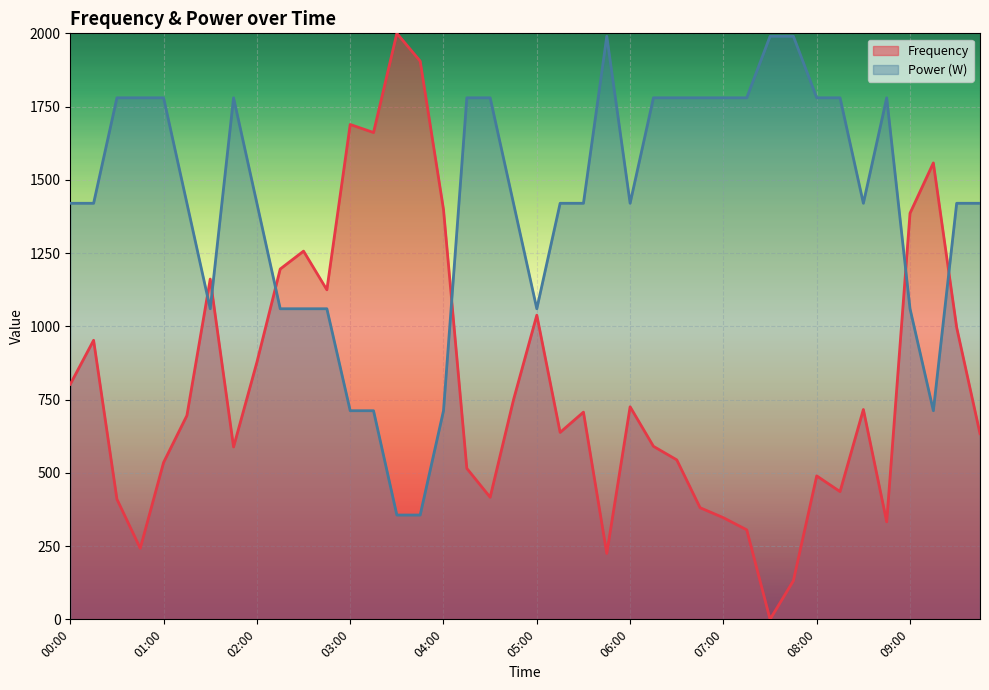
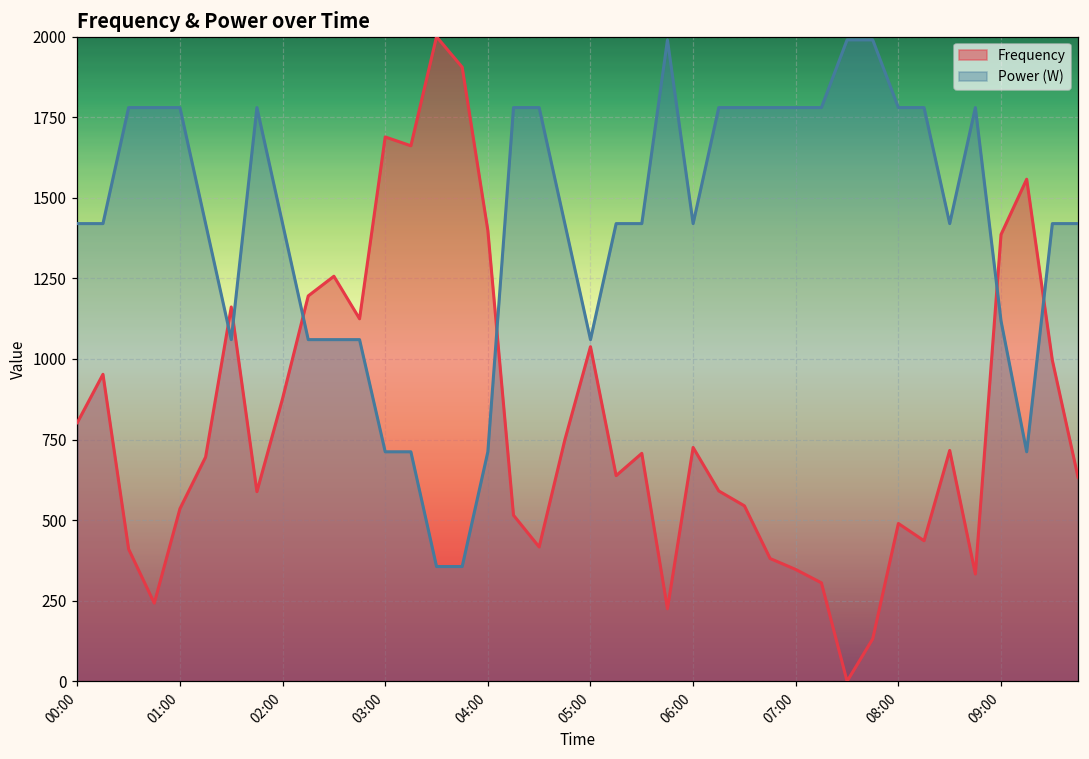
Power (W), 09:00: 1060 -> 1120
